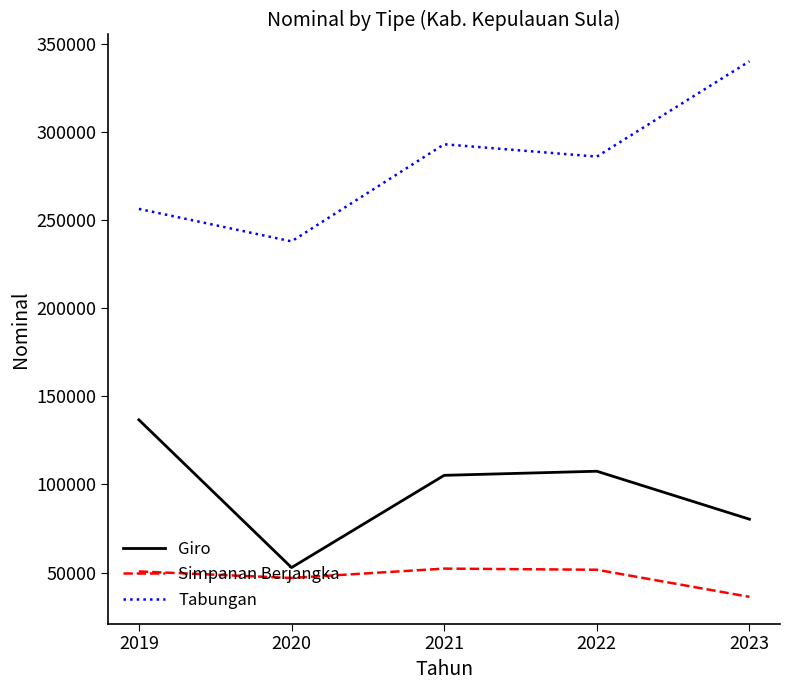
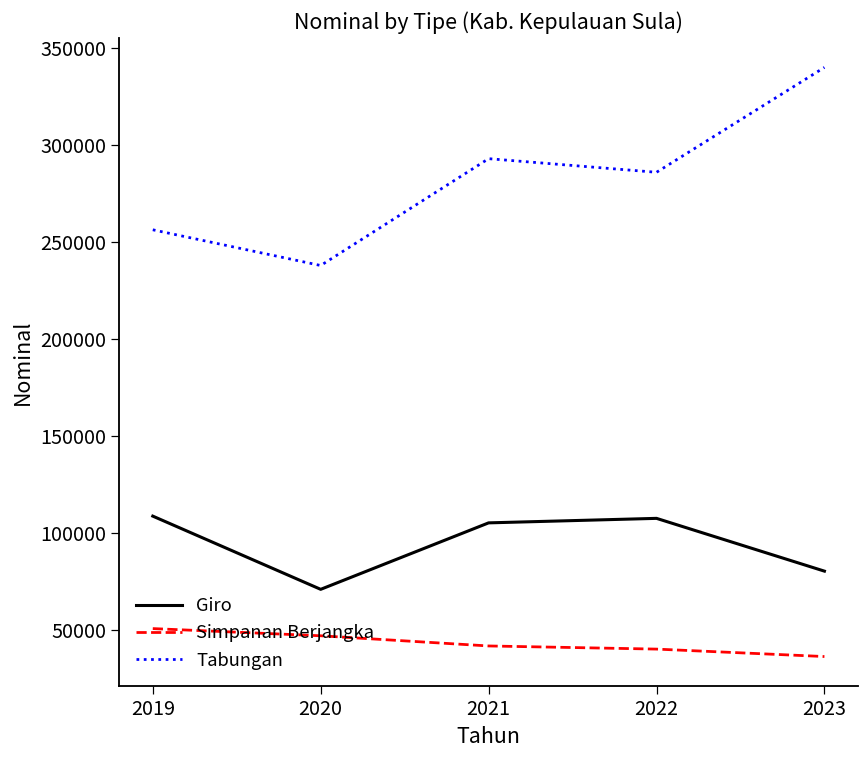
Giro, 2019: 137000 -> 109000
Giro, 2020: 53000 -> 71000
Simpanan Berjangka, 2021: 52000 -> 42000
Simpanan Berjangka, 2022: 52000 -> 40000
